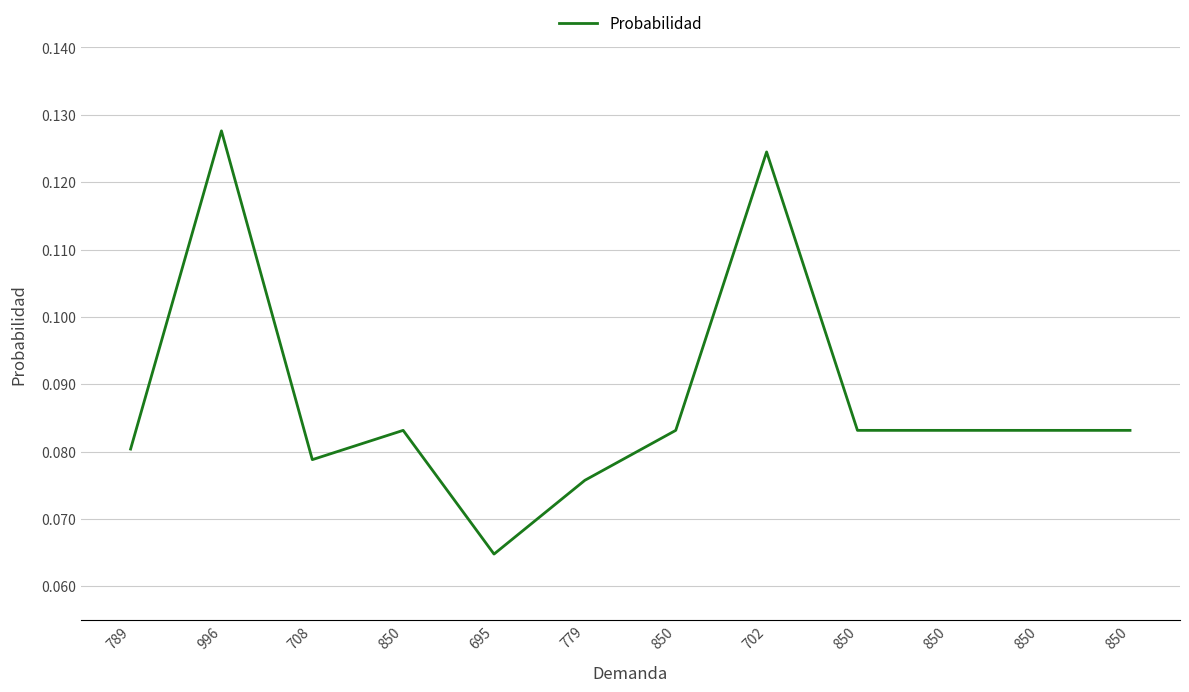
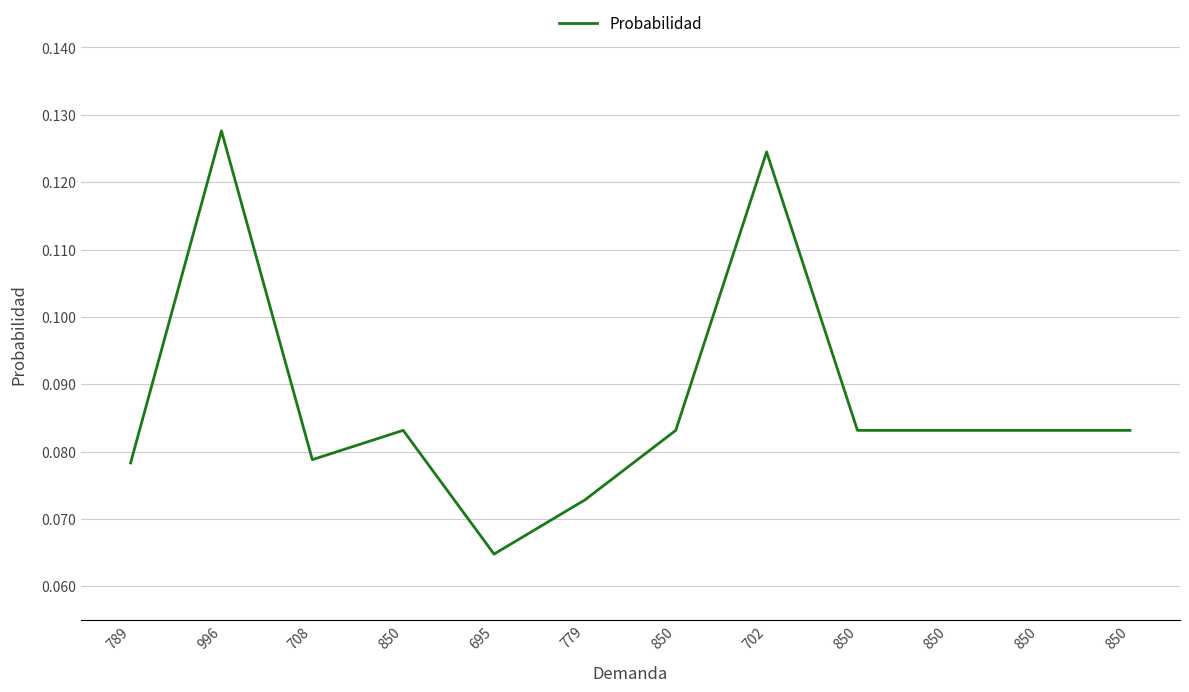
789: 0.080 -> 0.078
779: 0.076 -> 0.073
